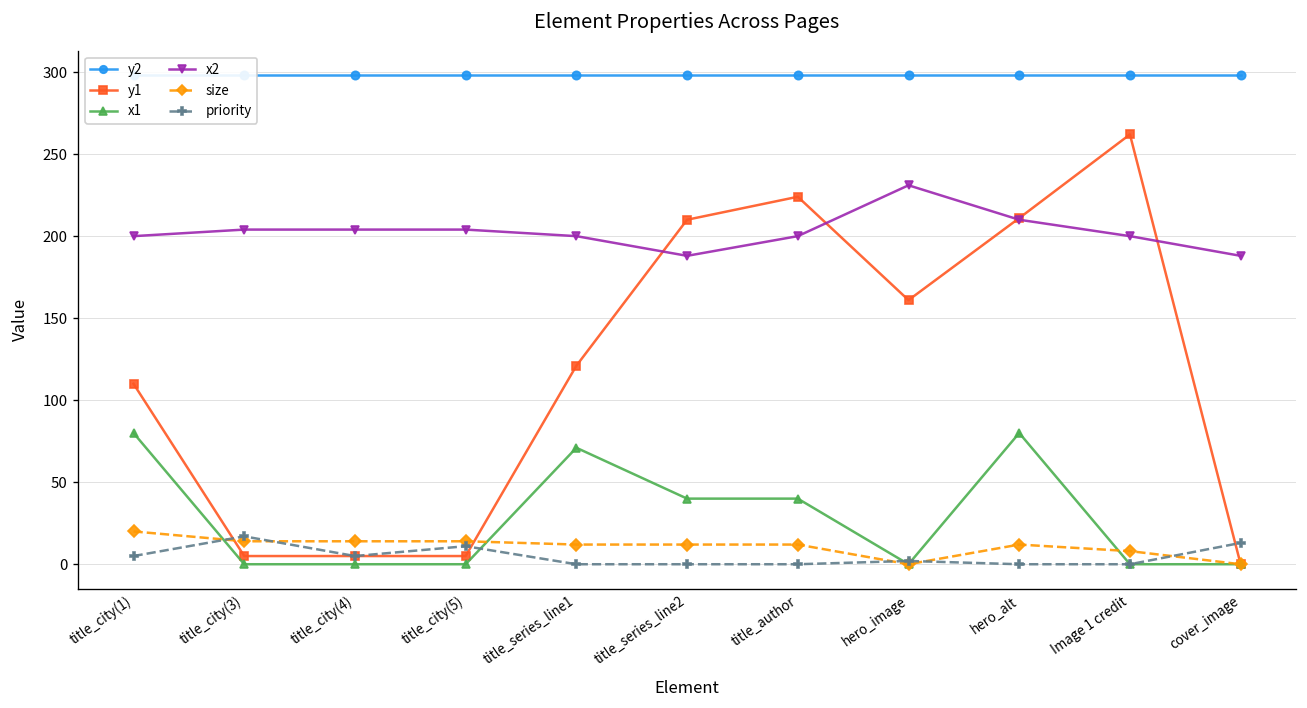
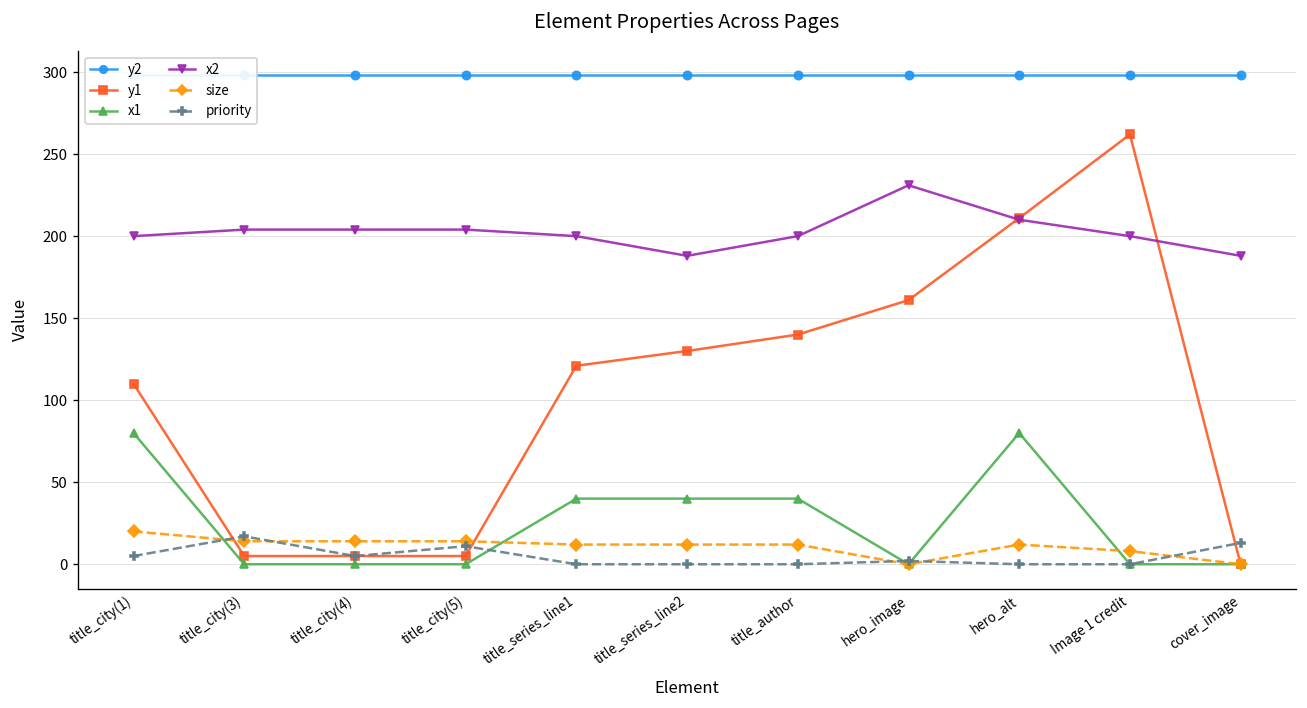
x1, title_series_line1: 71 -> 40
y1, title_series_line2: 210 -> 130
y1, title_author: 224 -> 140
